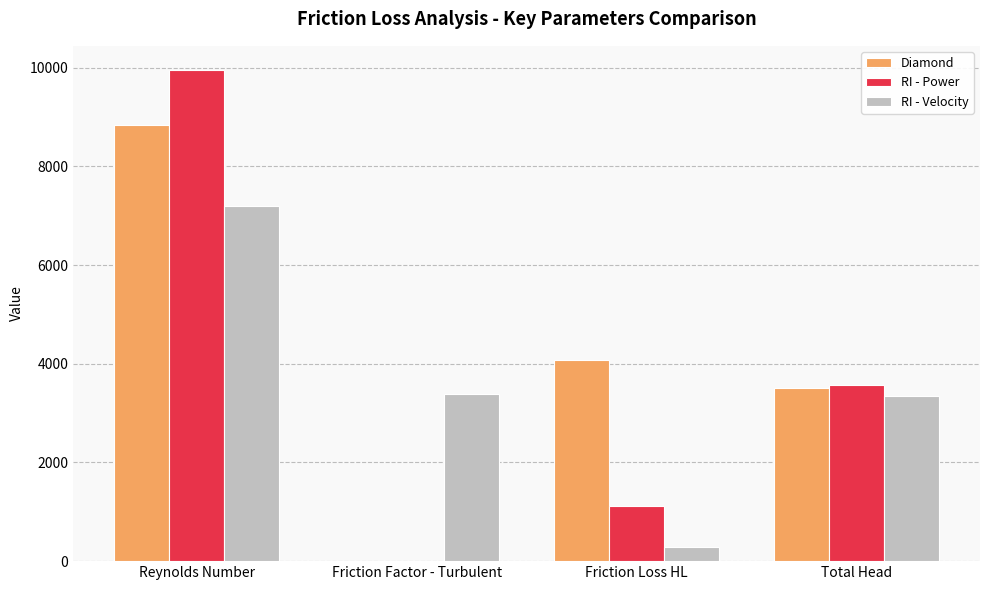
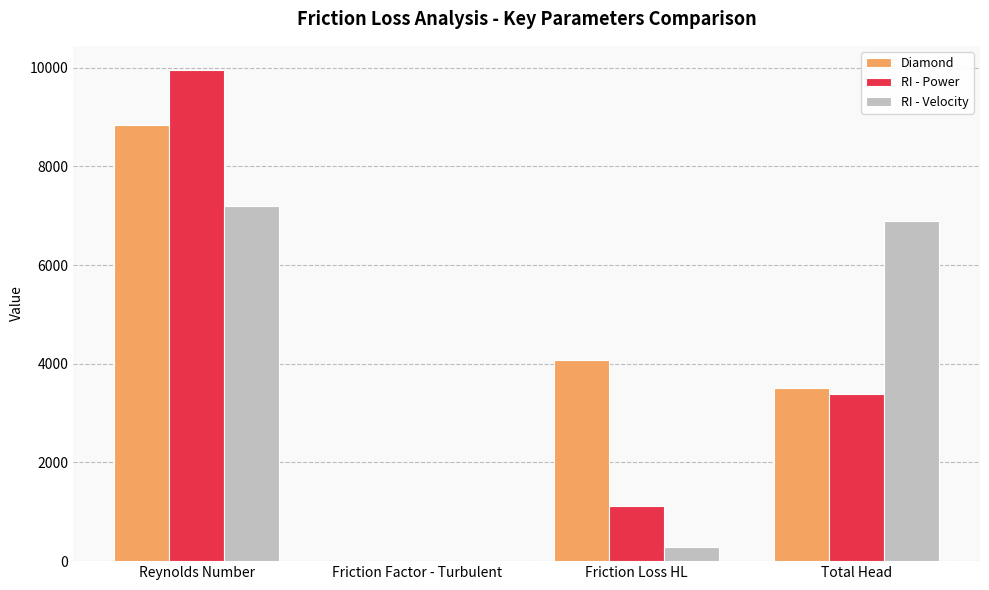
RI - Velocity, Friction Factor - Turbulent: 3400 -> 0
RI - Power, Total Head: 3600 -> 3400
RI - Velocity, Total Head: 3300 -> 6900
